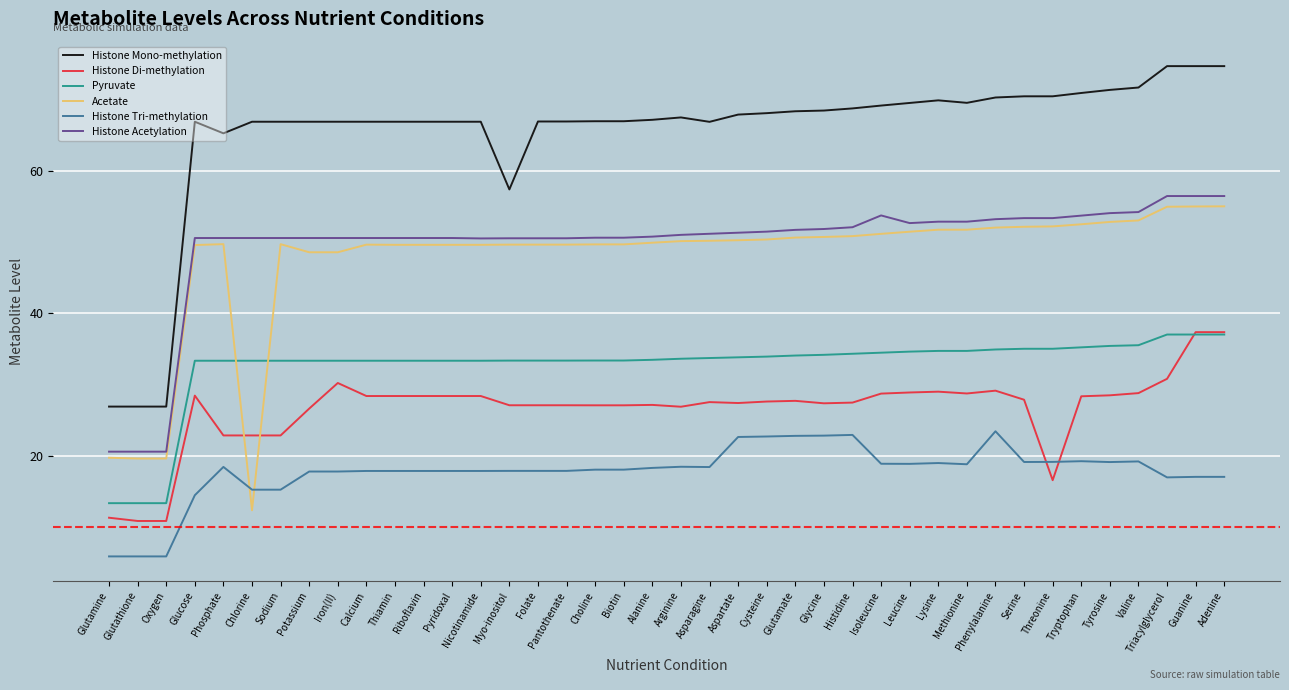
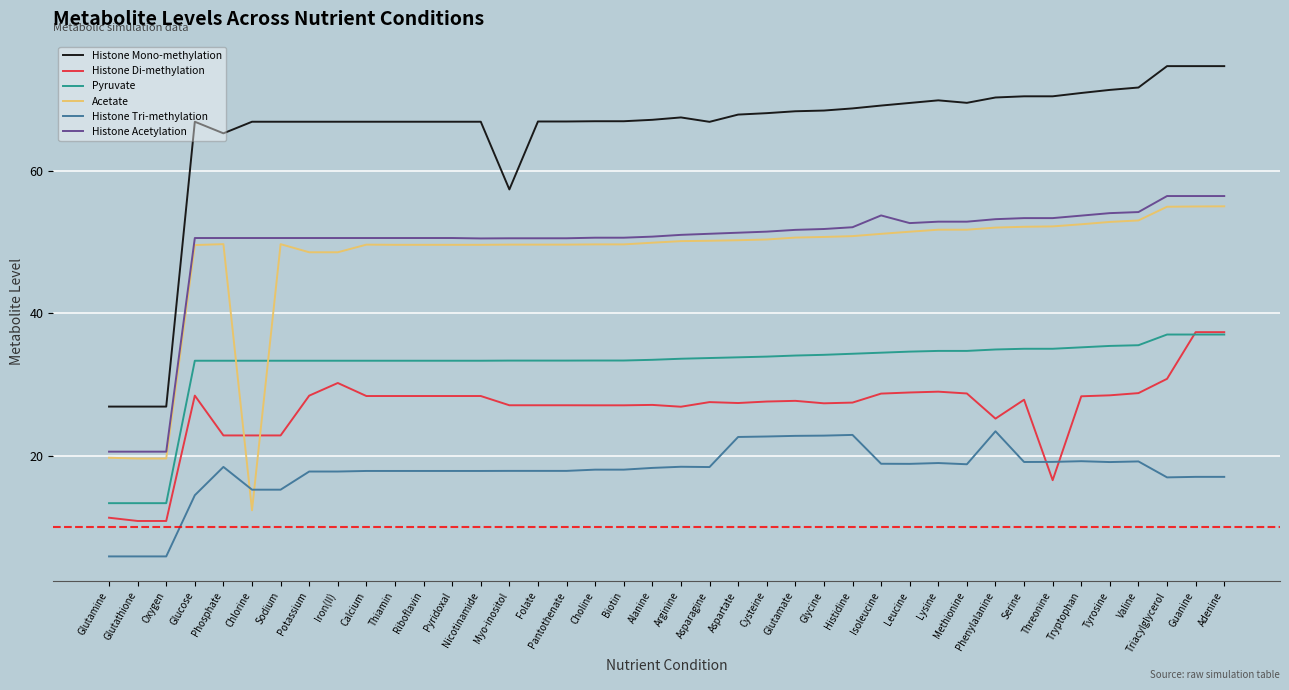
Histone Di-methylation, Potassium: 27 -> 28
Histone Di-methylation, Phenylalanine: 29 -> 25
